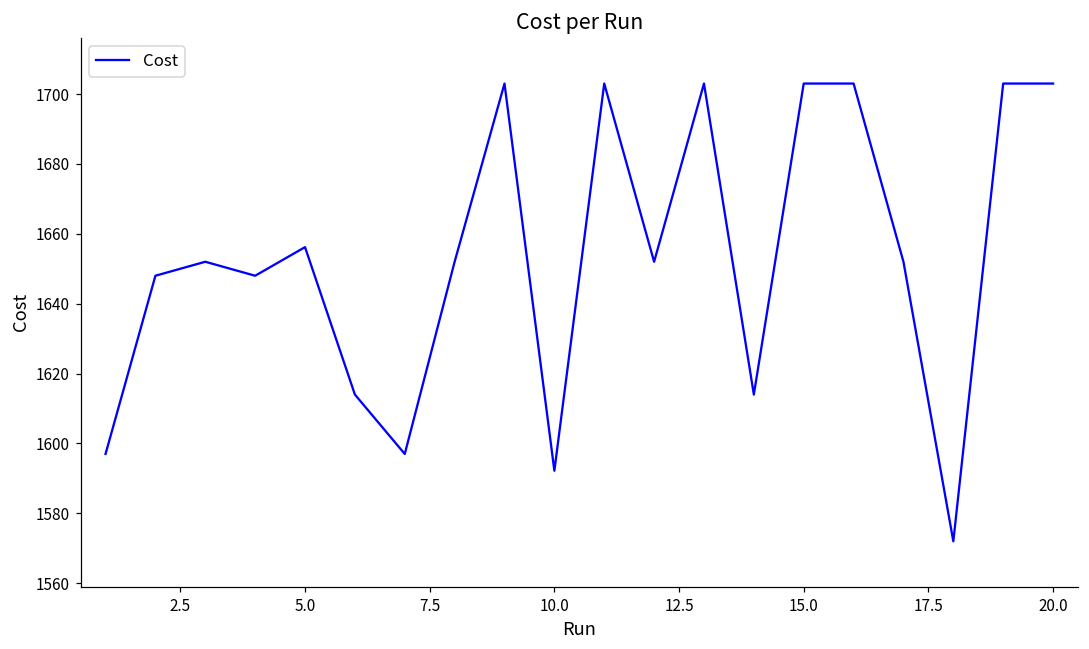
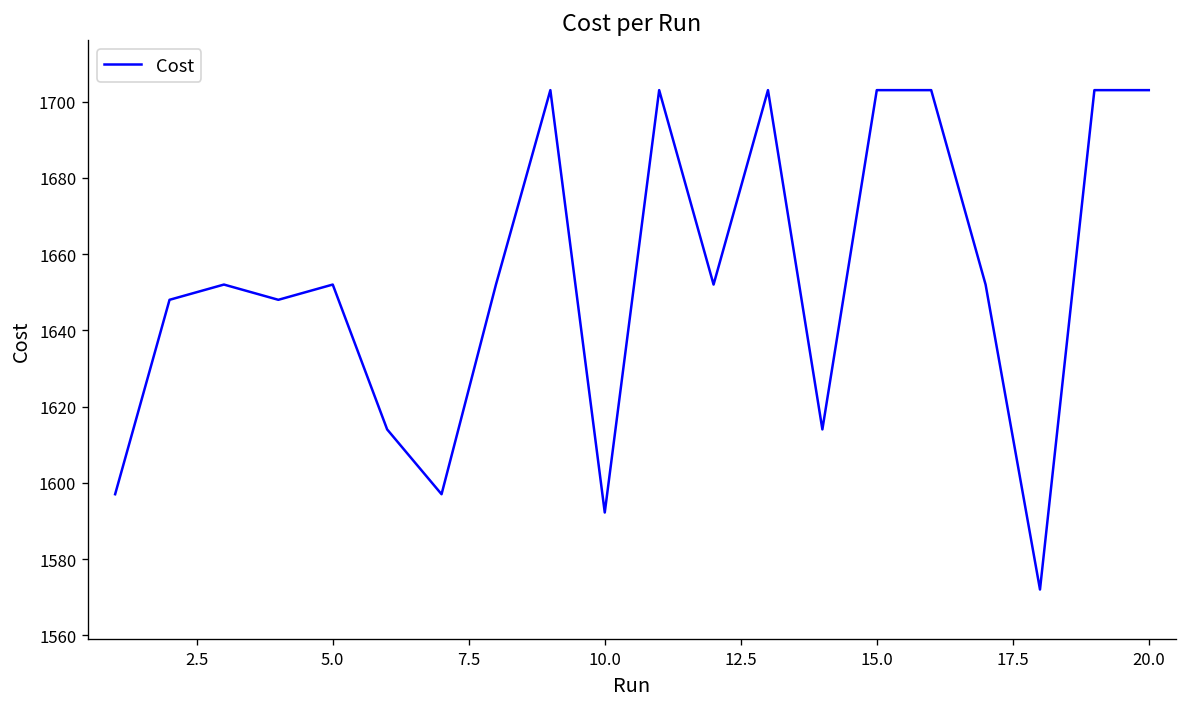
5.0: 1656 -> 1652
